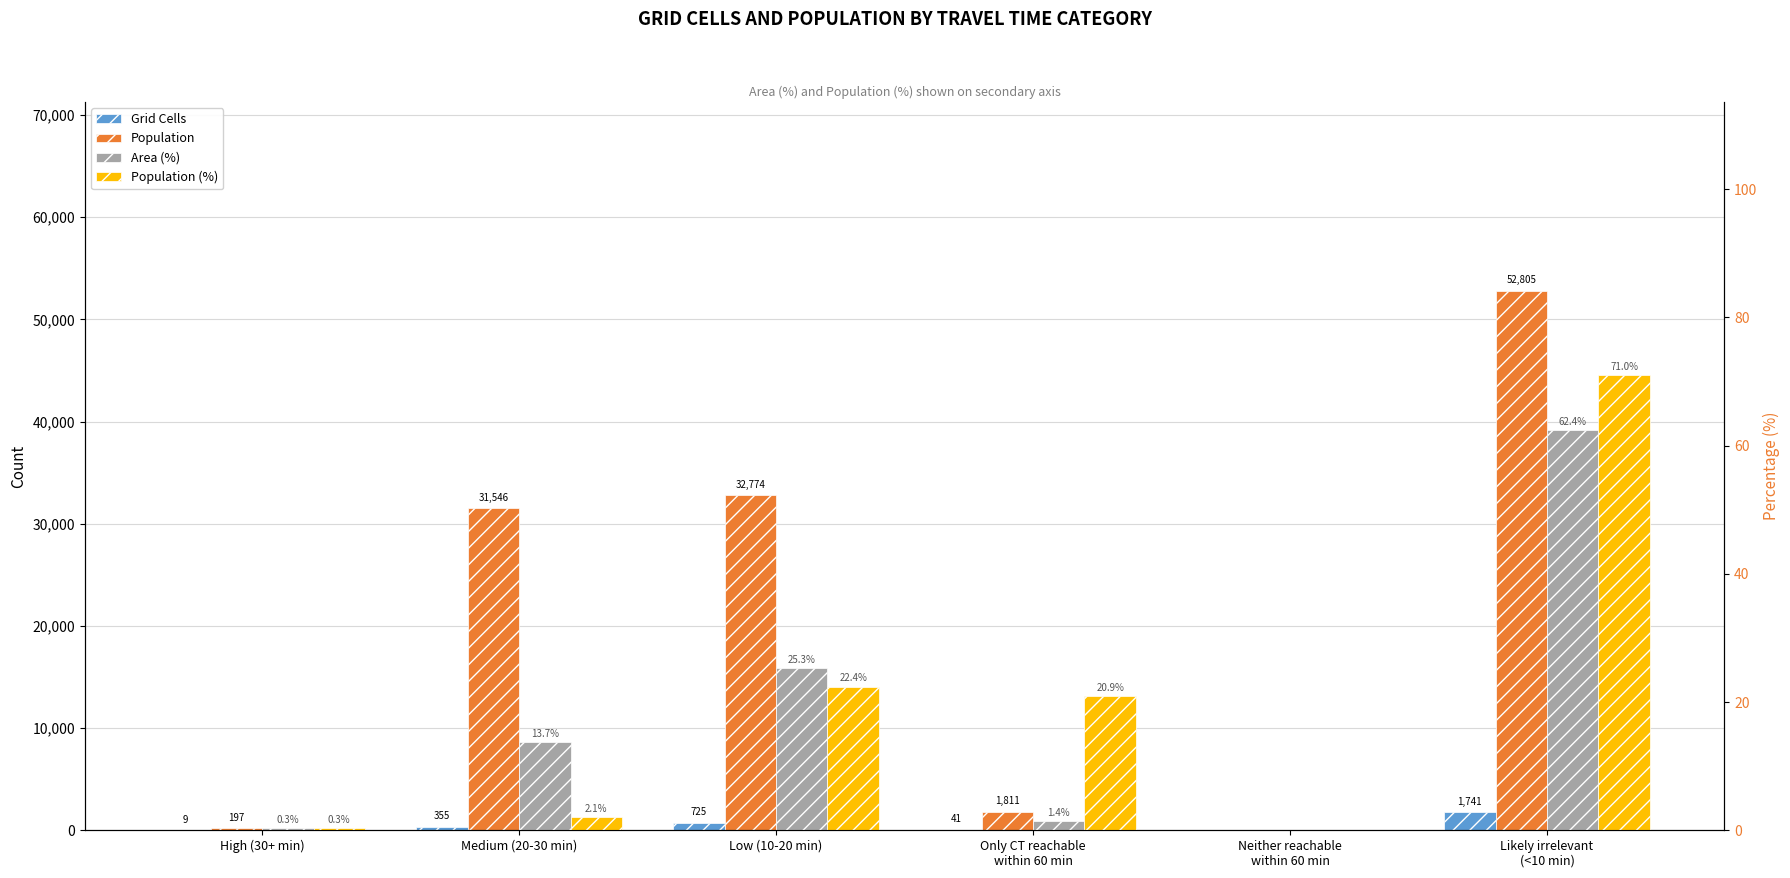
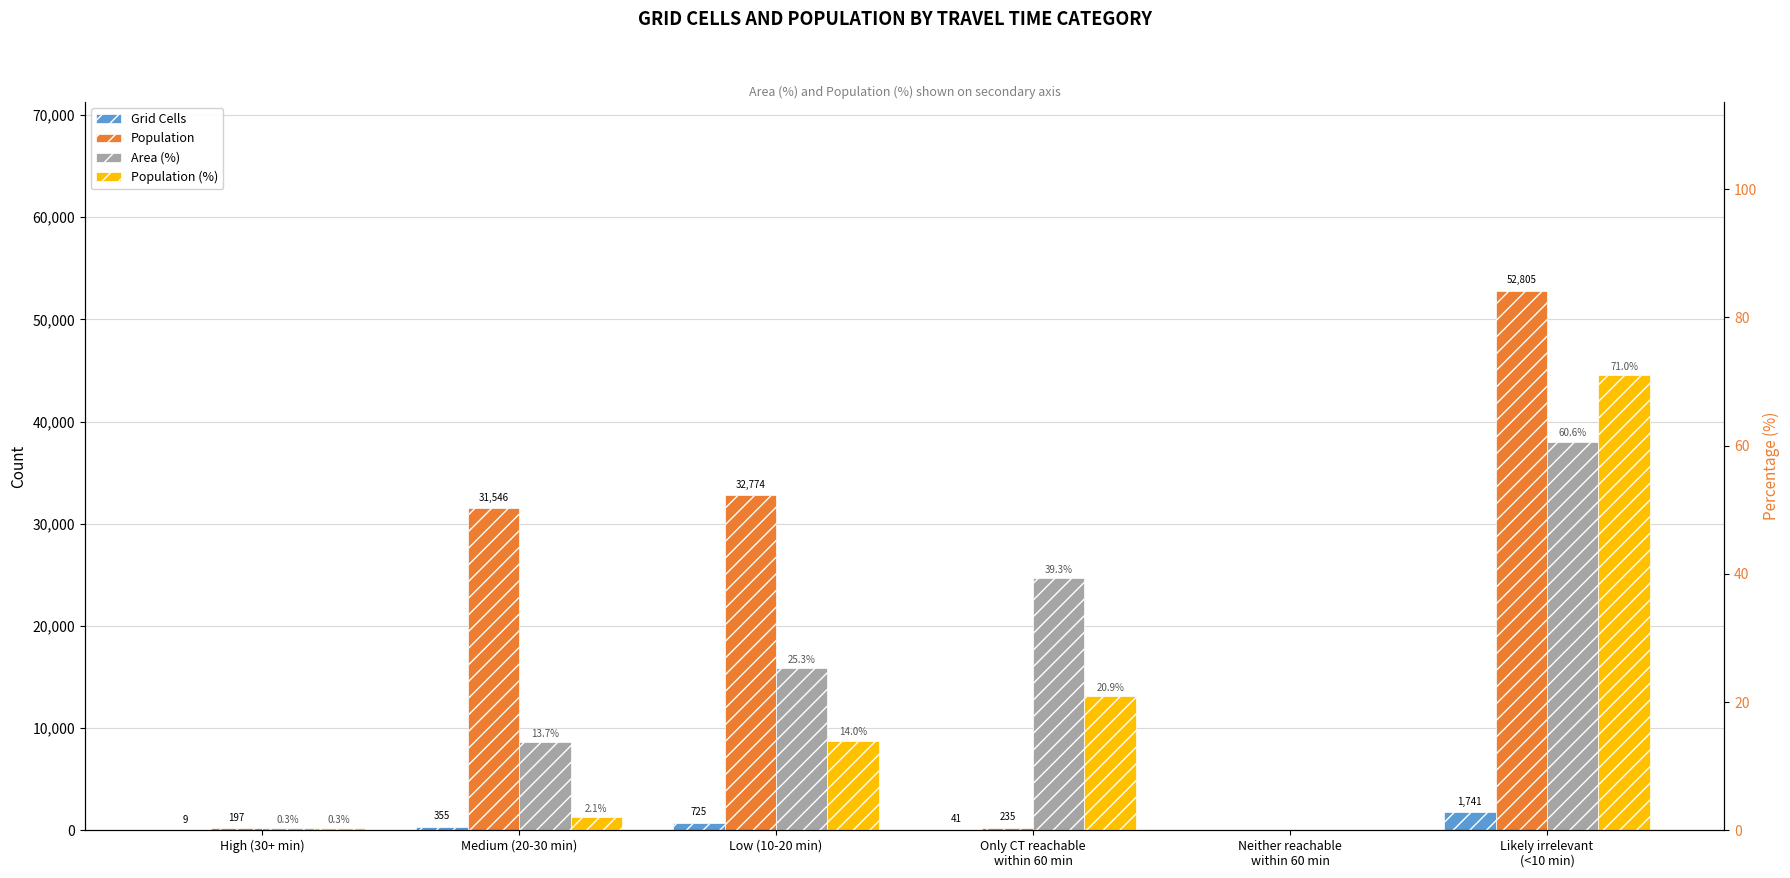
Population, Only CT reachable within 60 min: 1,811 -> 235
Population (%), Low (10-20 min): 22.4% -> 14.0%
Area (%), Only CT reachable within 60 min: 1.4% -> 39.3%
Area (%), Likely irrelevant (<10 min): 62.4% -> 60.6%
